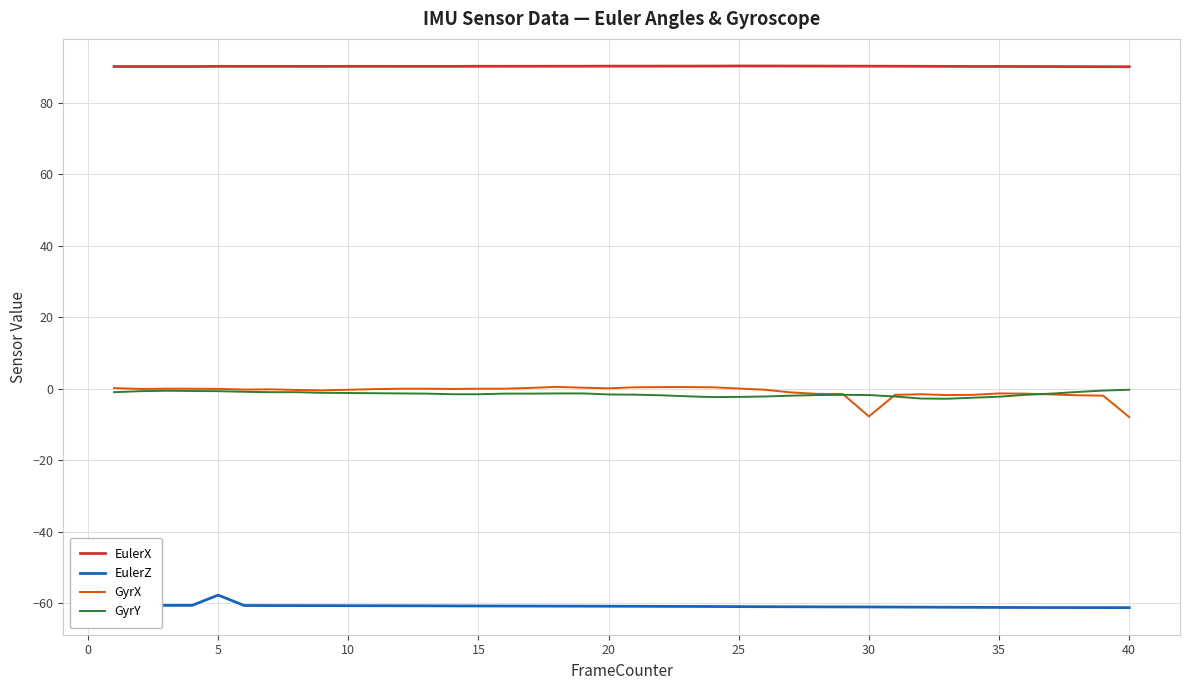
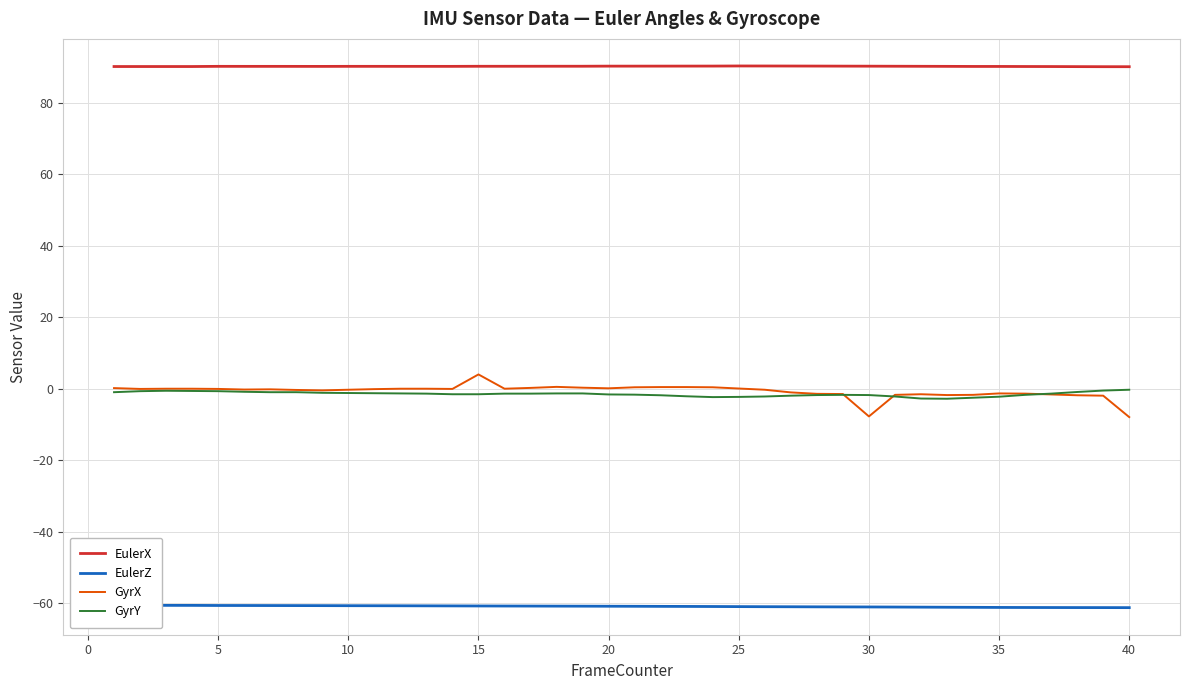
EulerZ, 5: -58 -> -61
GyrX, 15: 0 -> 4
